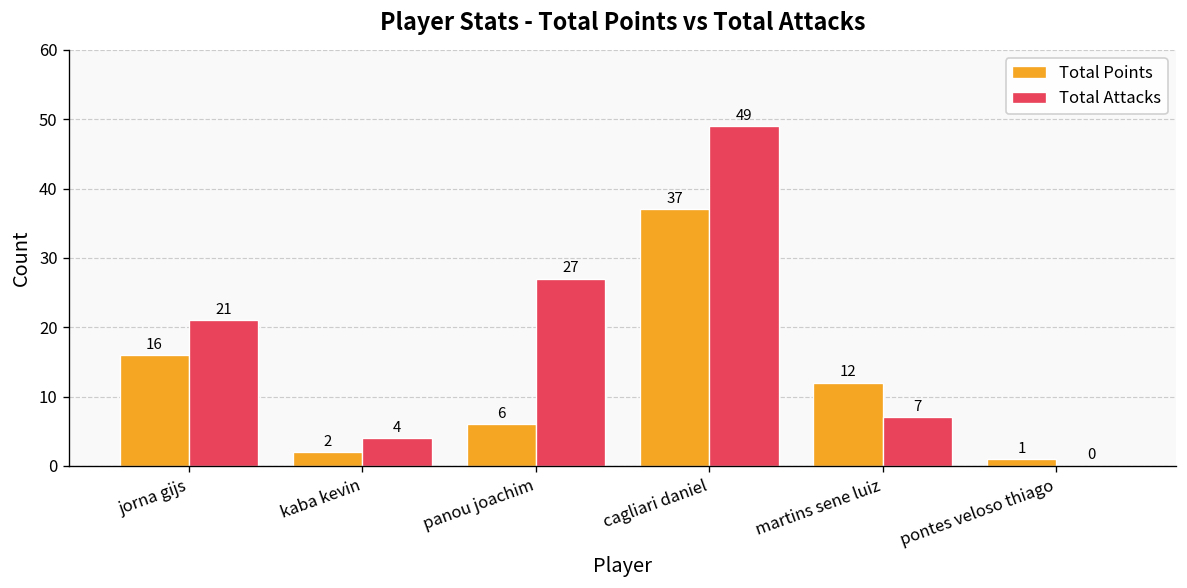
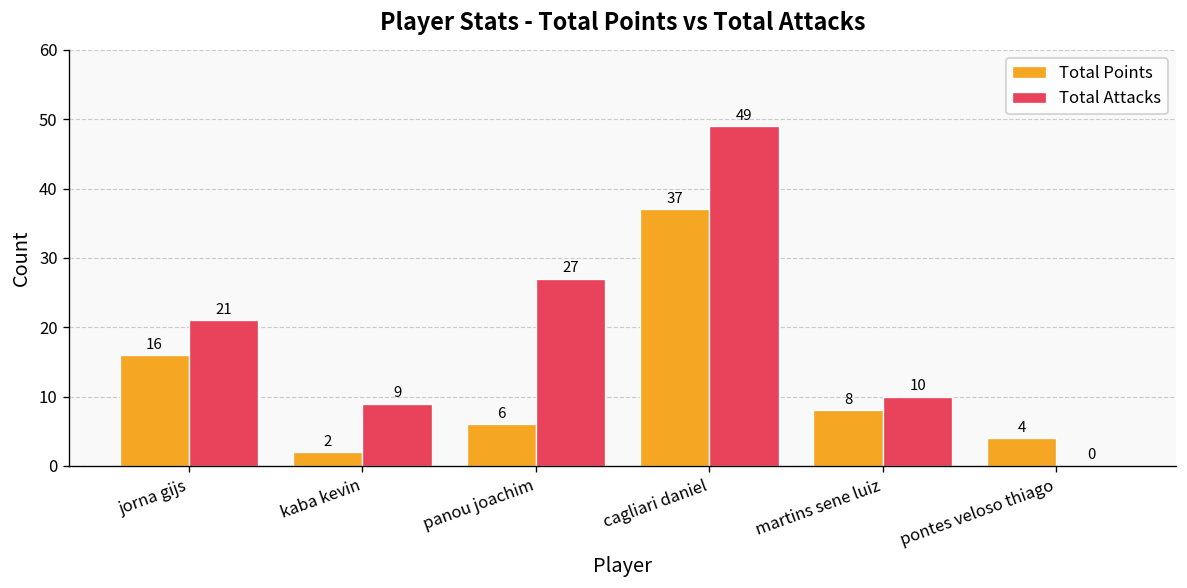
Total Attacks, kaba kevin: 4 -> 9
Total Points, martins sene luiz: 12 -> 8
Total Attacks, martins sene luiz: 7 -> 10
Total Points, pontes veloso thiago: 1 -> 4
